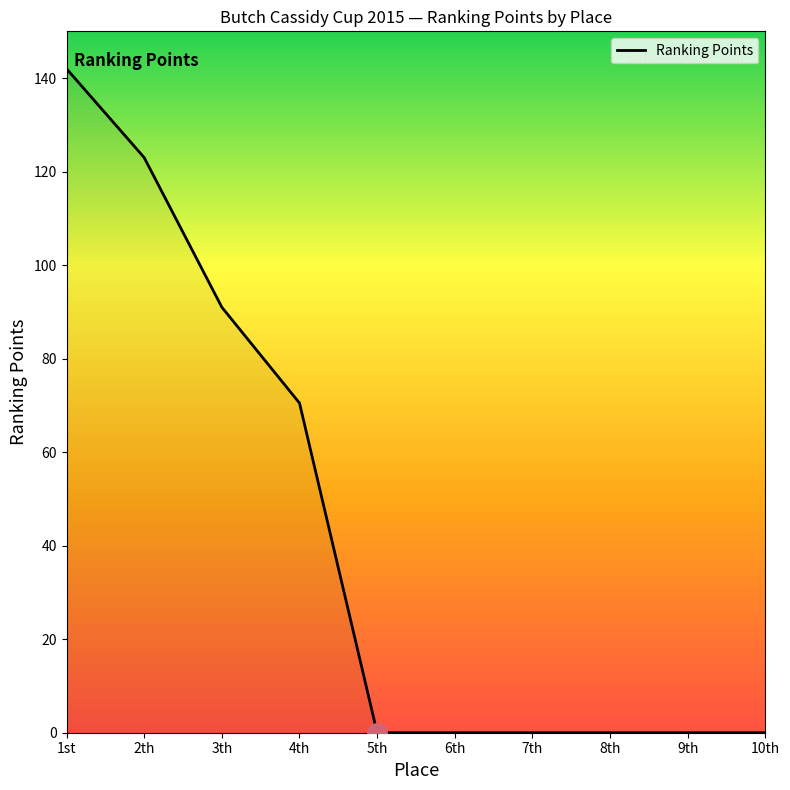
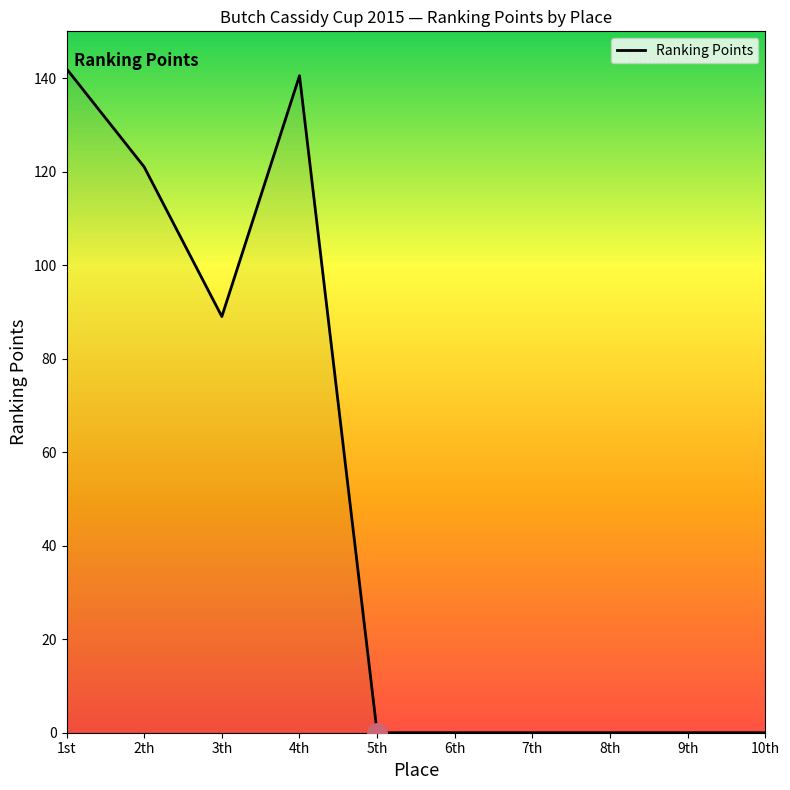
Ranking Points, 2th: 123 -> 121
Ranking Points, 3th: 91 -> 89
Ranking Points, 4th: 71 -> 141
